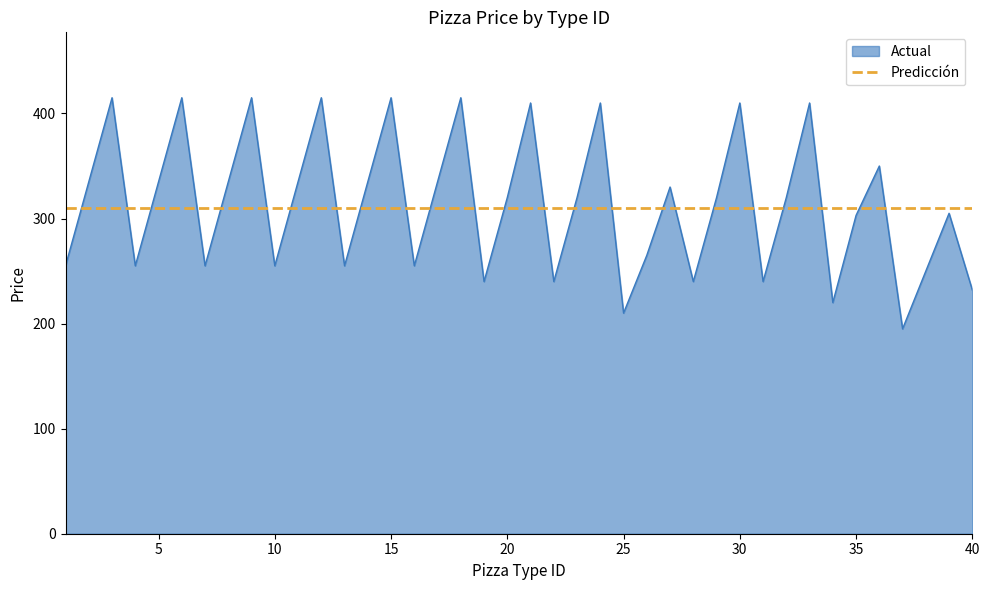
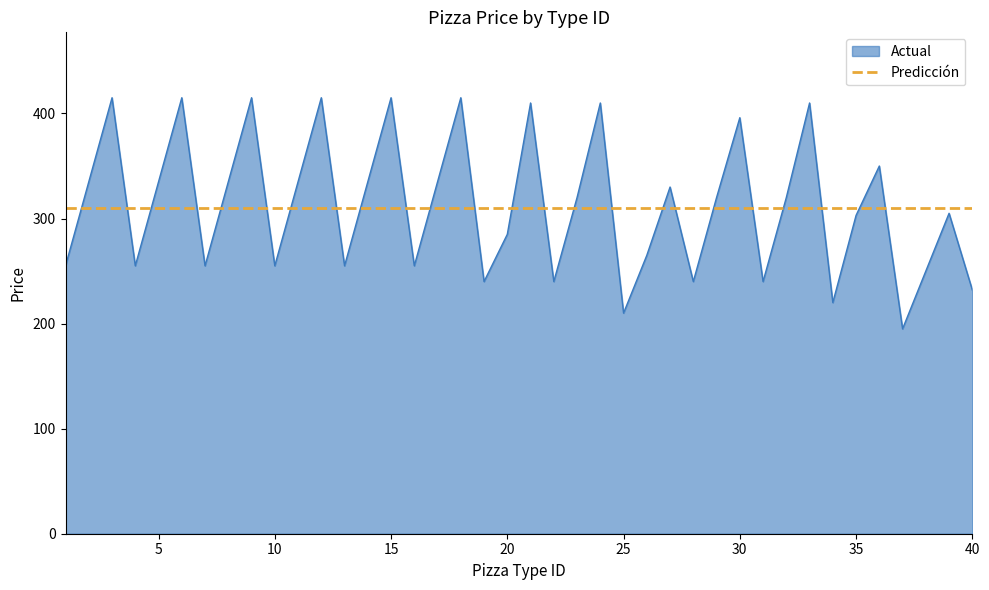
20: 320 -> 285
30: 410 -> 396
